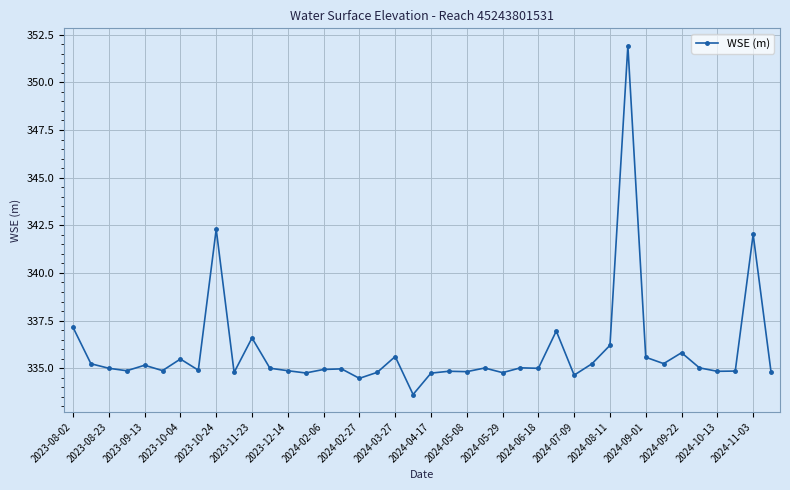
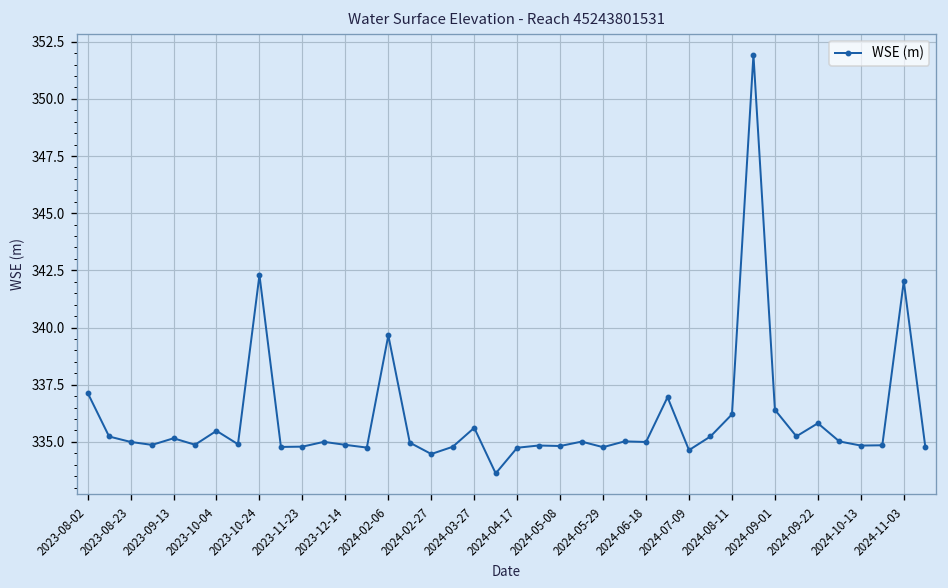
2023-11-23: 336.6 -> 334.8
2024-02-06: 334.9 -> 339.7
2024-09-01: 335.6 -> 336.4
